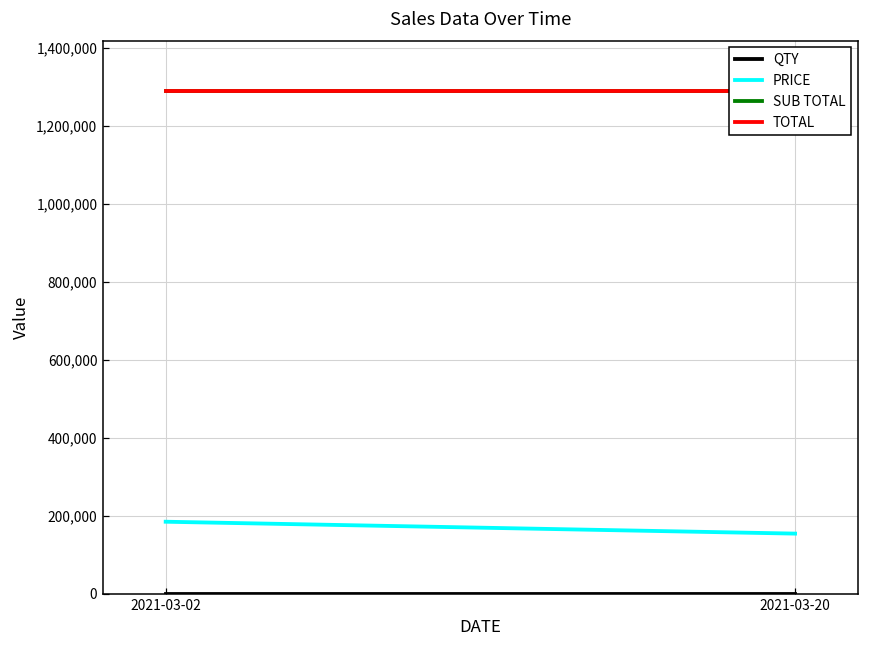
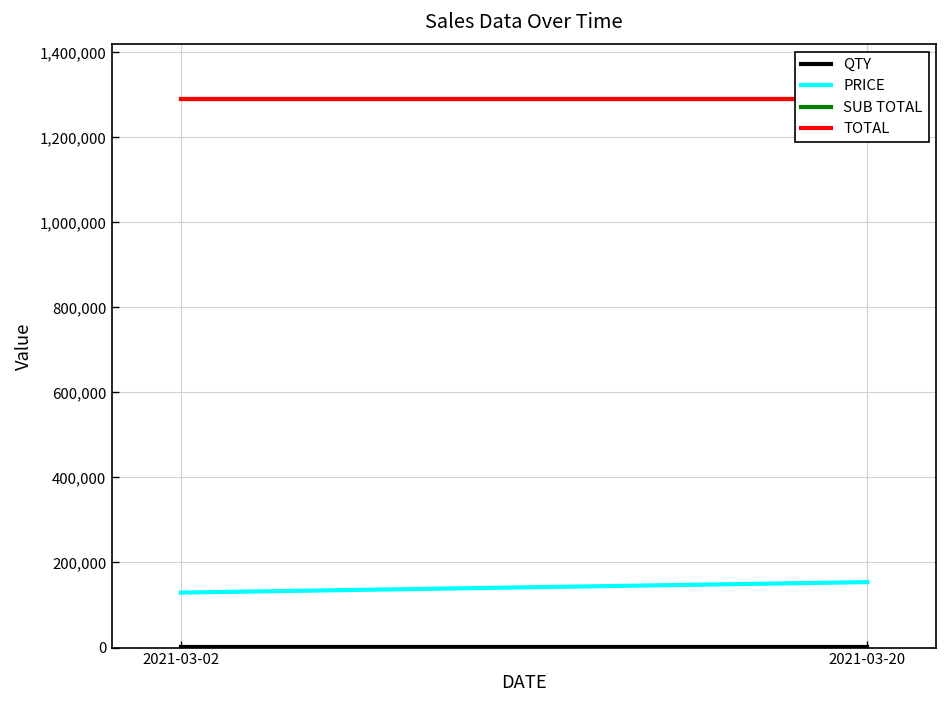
PRICE, 2021-03-02: 180,000 -> 130,000
